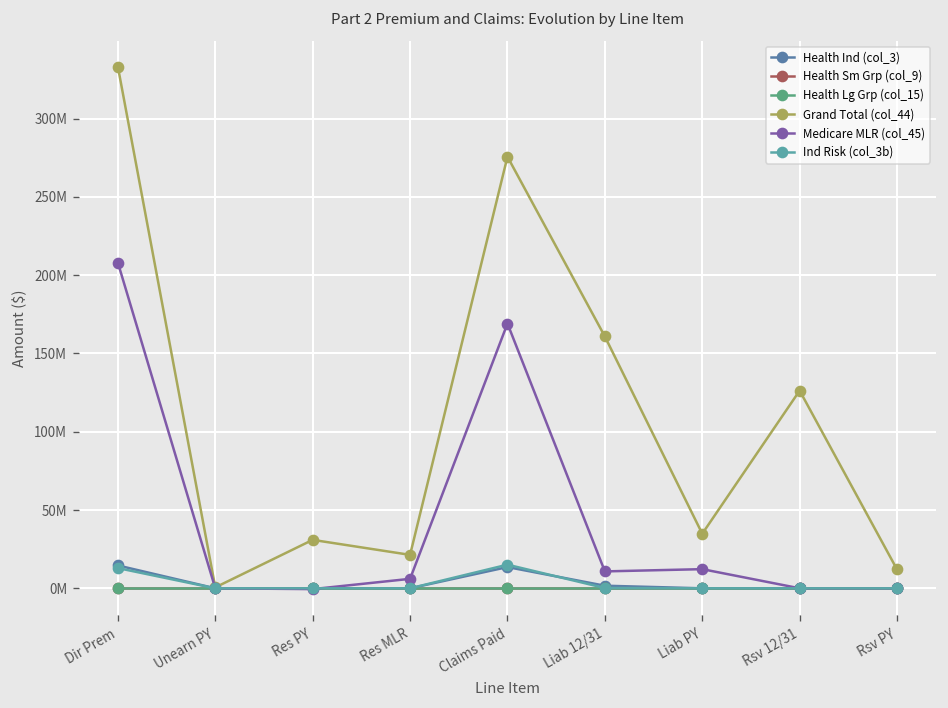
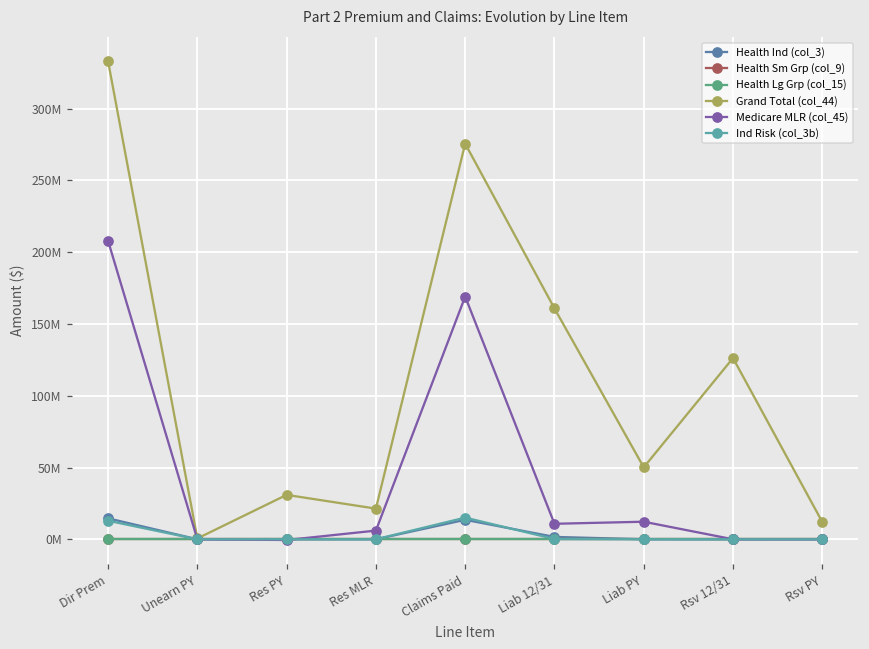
Grand Total (col_44), Liab PY: 35000000 -> 50000000
